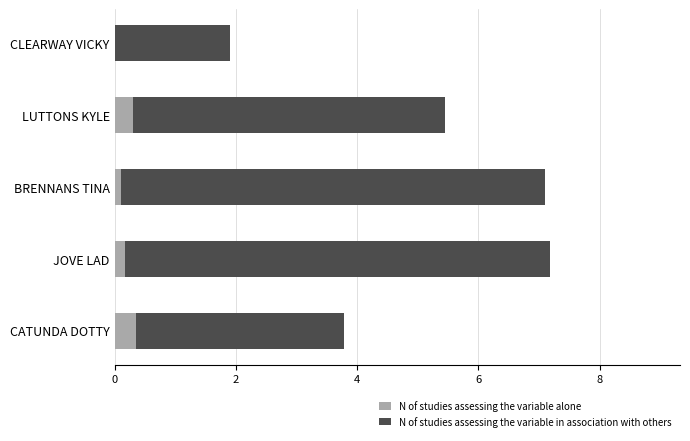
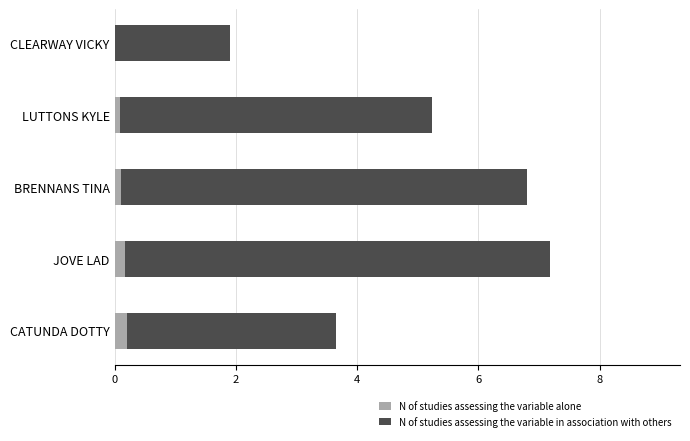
N of studies assessing the variable alone, LUTTONS KYLE: 0.3 -> 0.1
N of studies assessing the variable in association with others, BRENNANS TINA: 7.0 -> 6.7
N of studies assessing the variable alone, CATUNDA DOTTY: 0.4 -> 0.2
